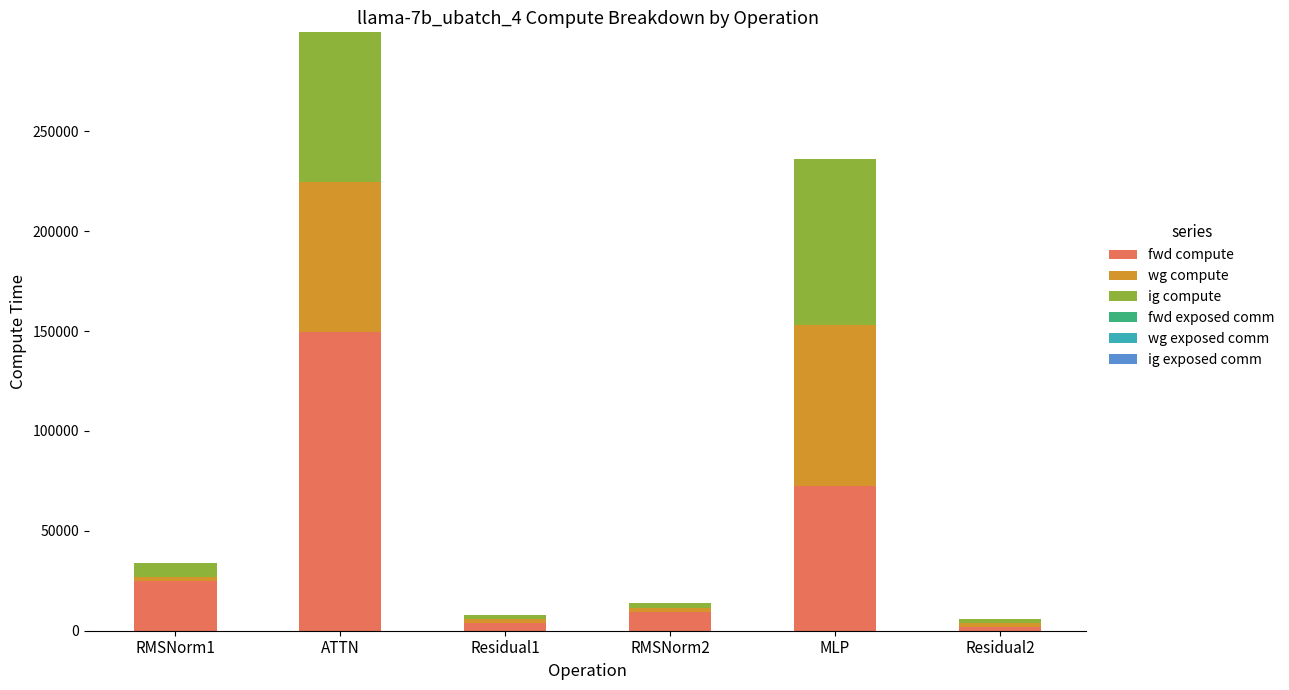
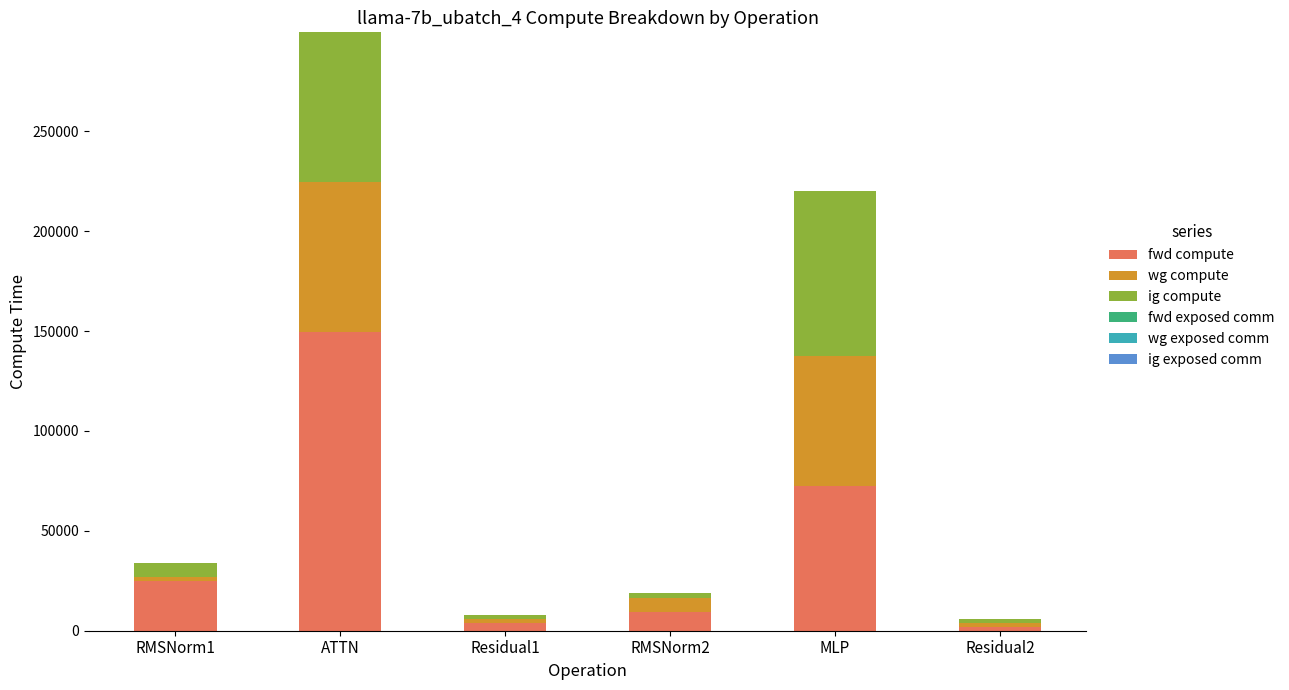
wg compute, RMSNorm2: 2000 -> 7000
wg compute, MLP: 81000 -> 65000
